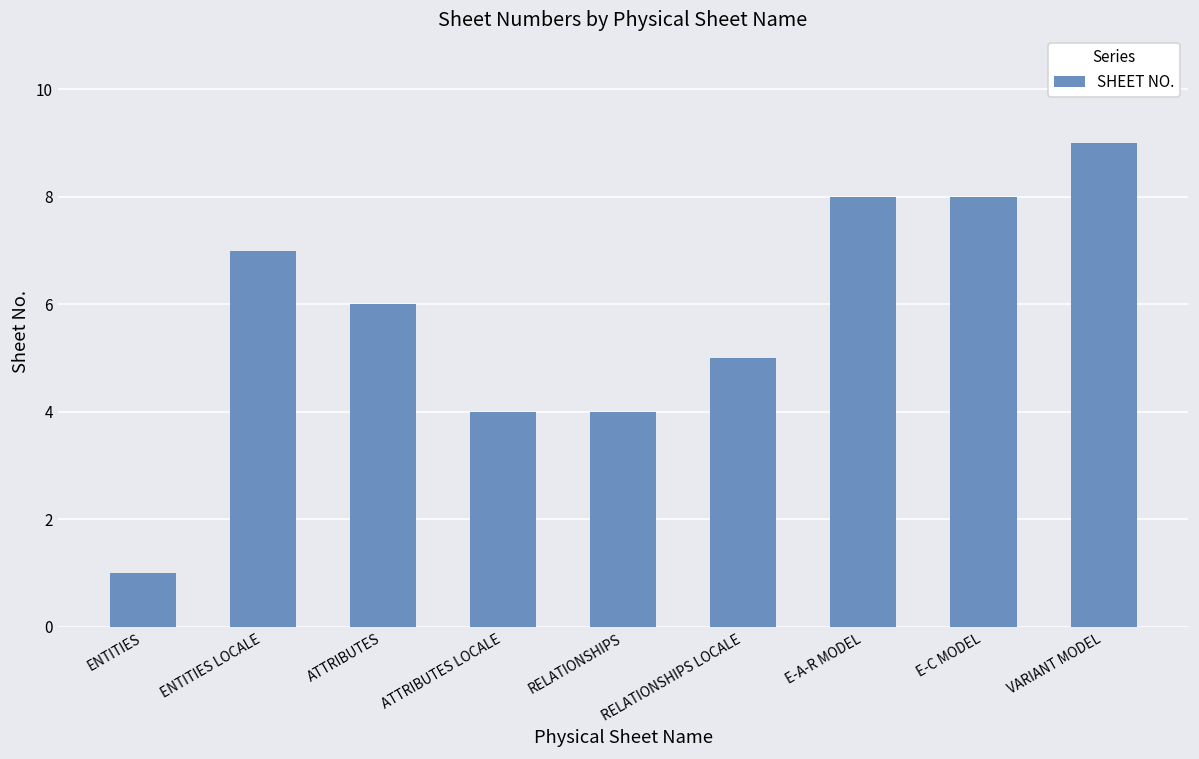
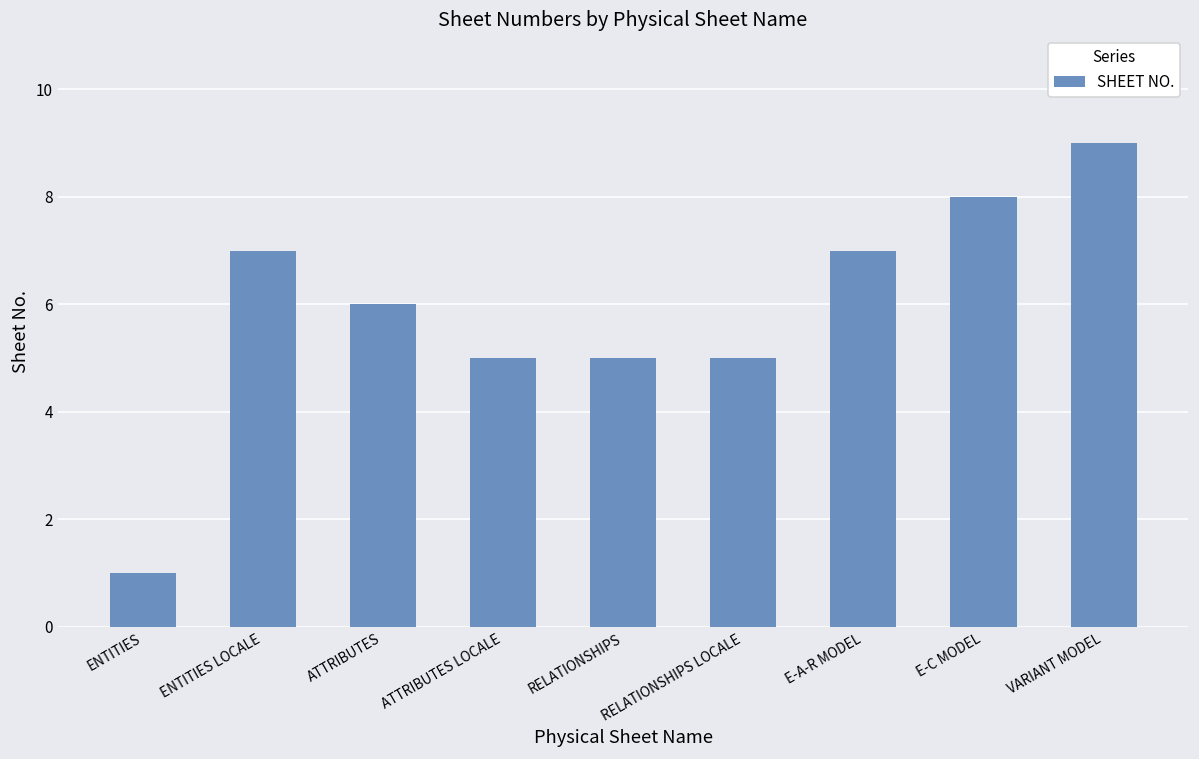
ATTRIBUTES LOCALE: 4 -> 5
RELATIONSHIPS: 4 -> 5
E-A-R MODEL: 8 -> 7
